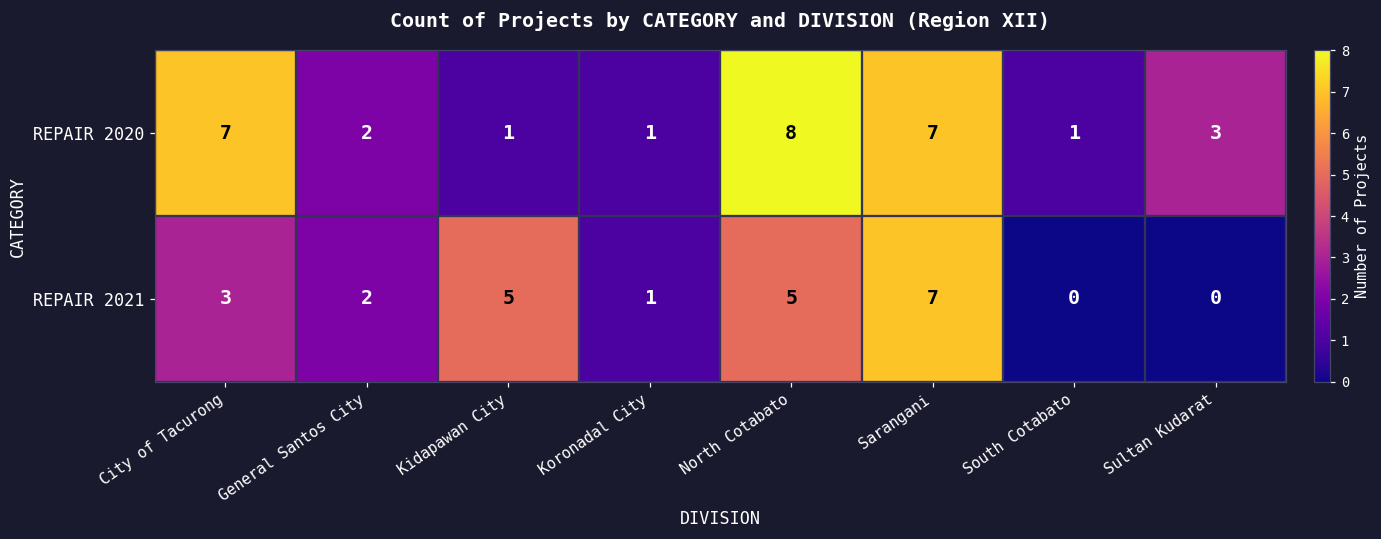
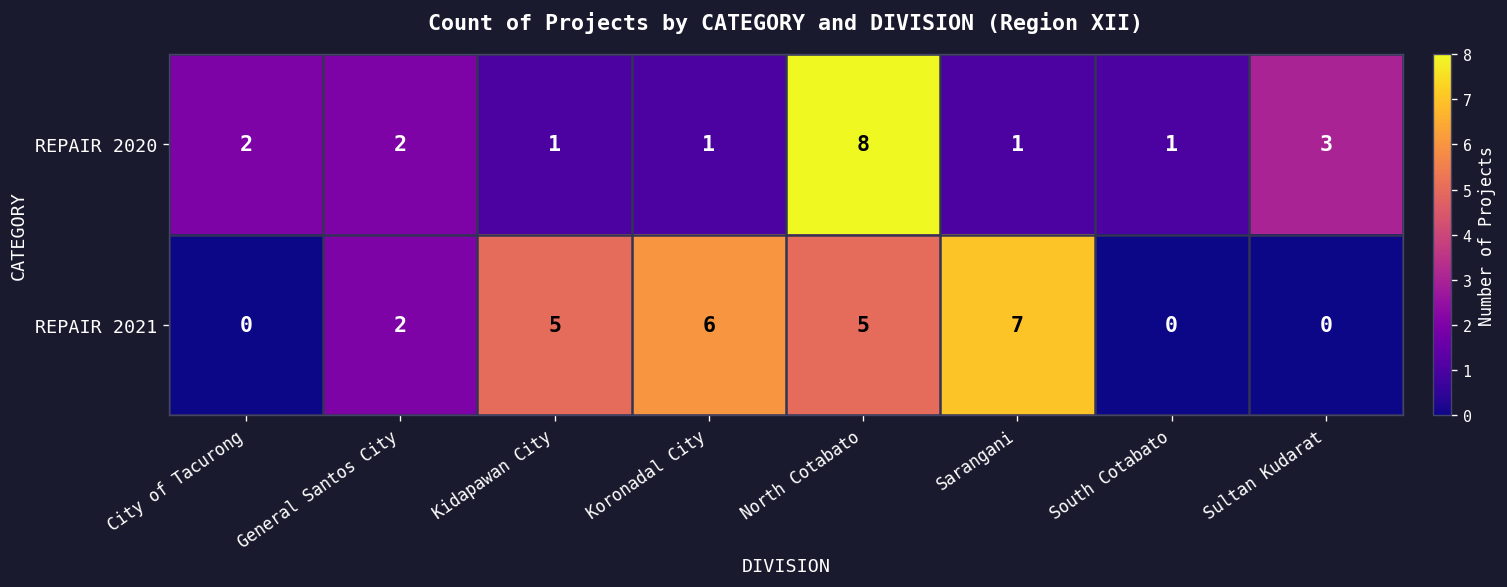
REPAIR 2020, City of Tacurong: 7 -> 2
REPAIR 2020, Sarangani: 7 -> 1
REPAIR 2021, City of Tacurong: 3 -> 0
REPAIR 2021, Koronadal City: 1 -> 6
